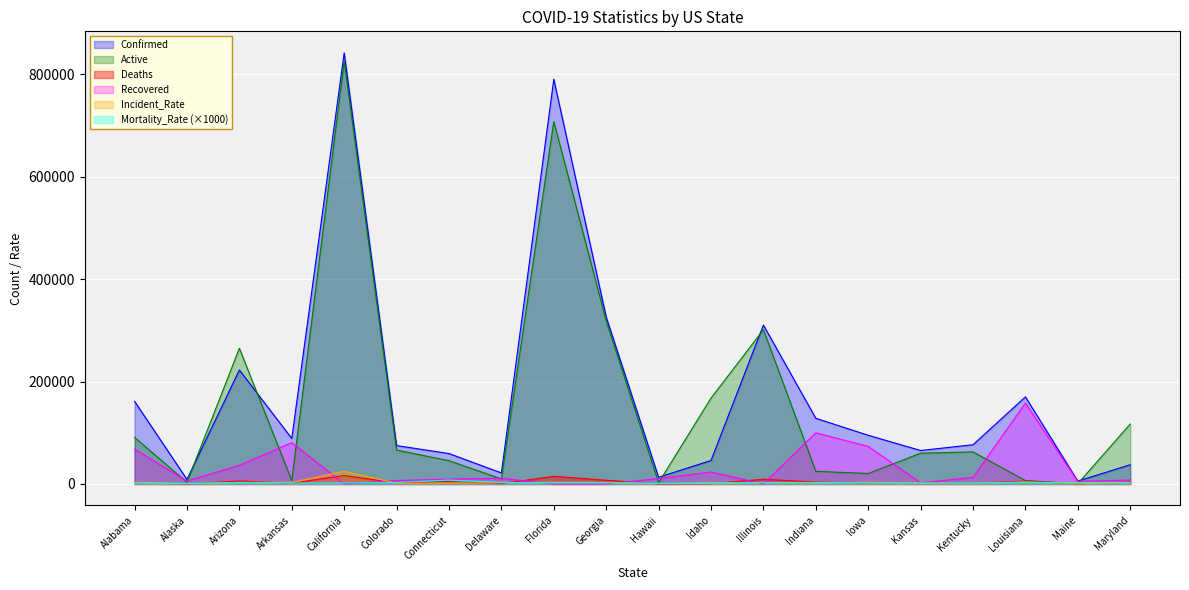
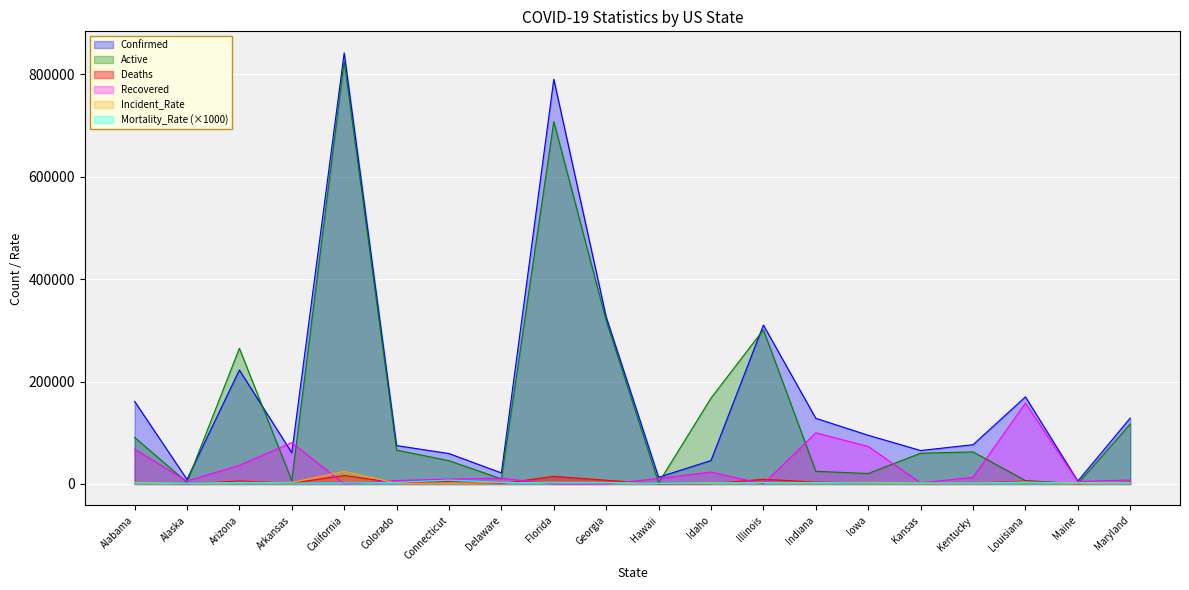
Confirmed, Arkansas: 90000 -> 60000
Confirmed, Maryland: 40000 -> 130000
